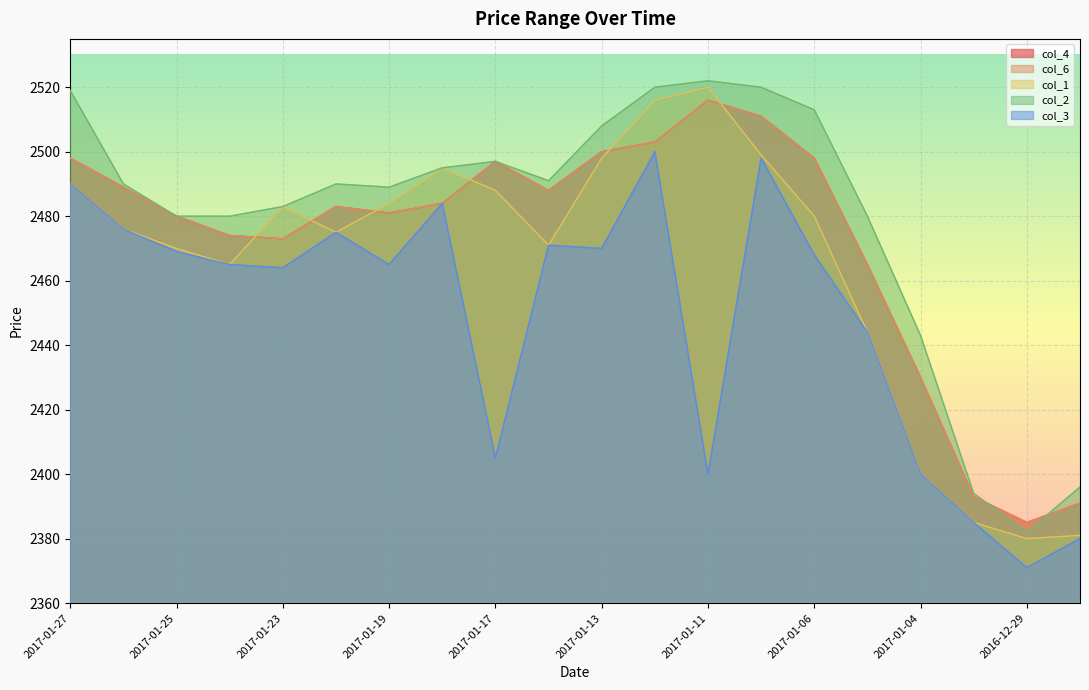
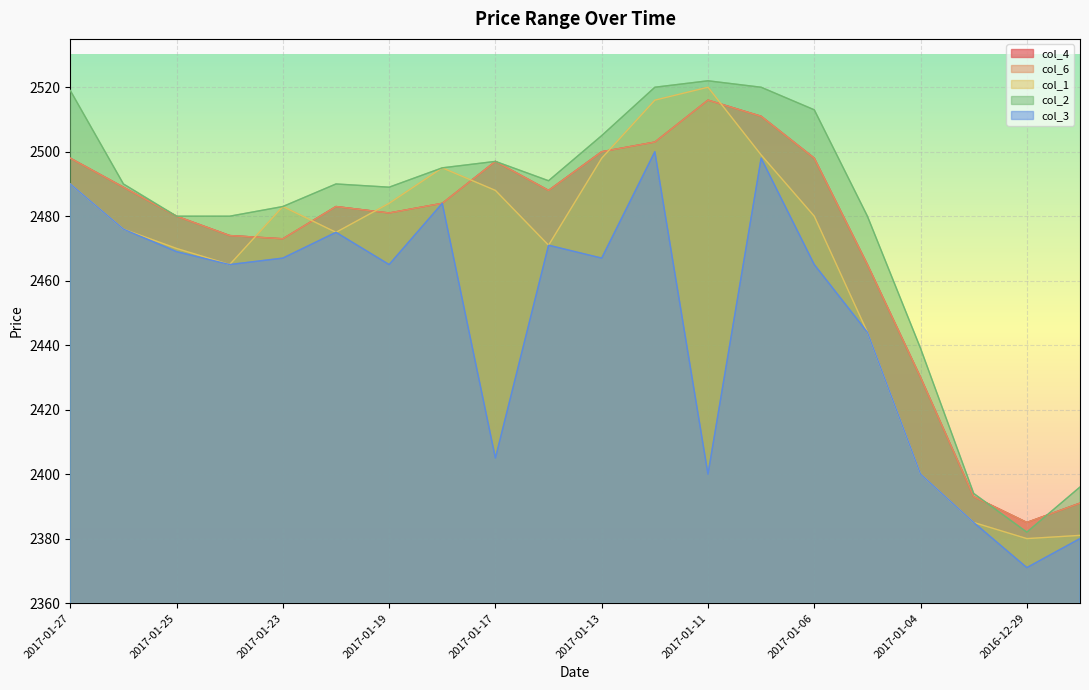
col_3, 2017-01-23: 2464 -> 2467
col_2, 2017-01-13: 2508 -> 2505
col_3, 2017-01-13: 2470 -> 2467
col_3, 2017-01-06: 2468 -> 2465
col_2, 2017-01-04: 2443 -> 2439
